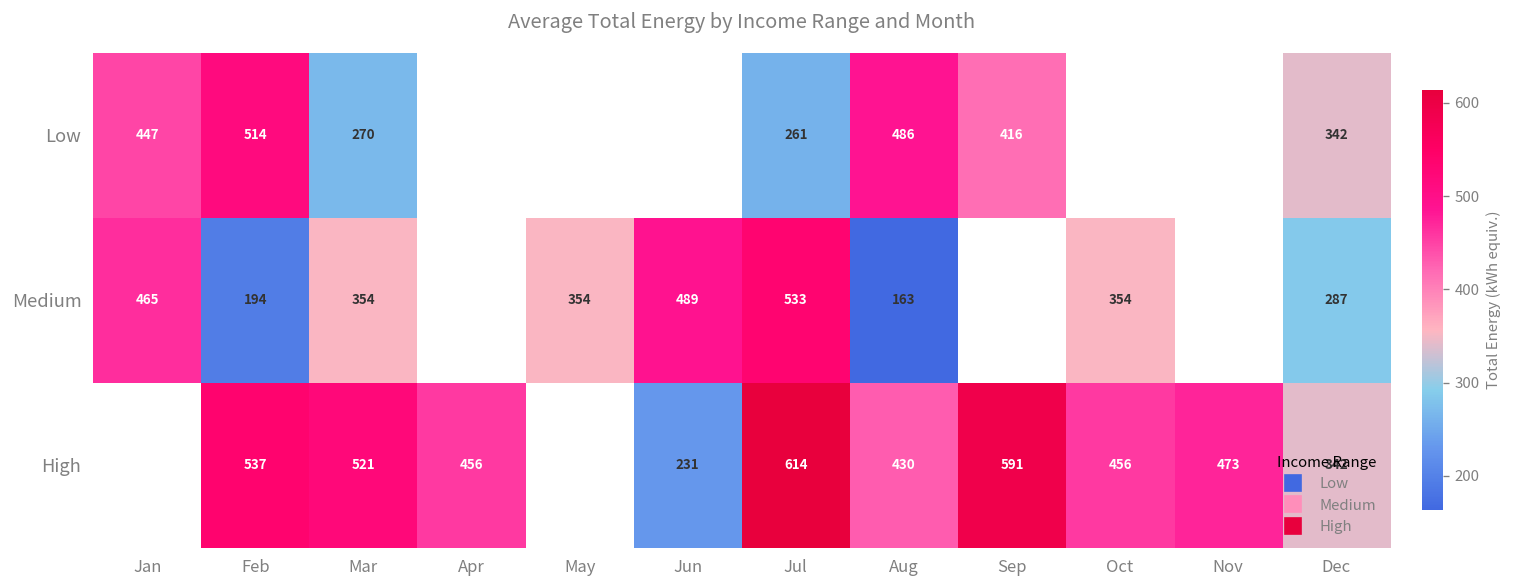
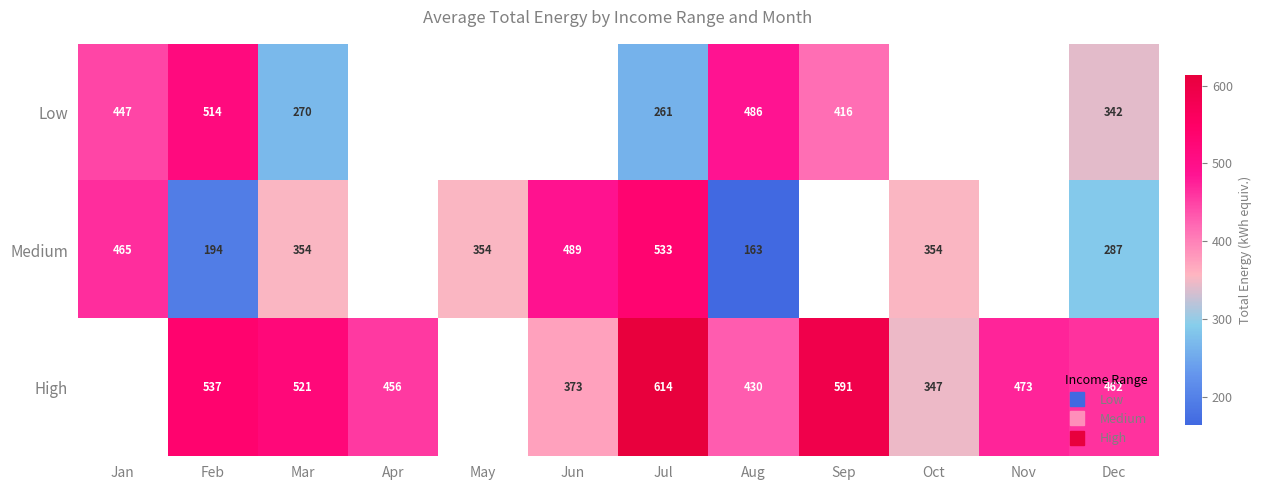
High, Jun: 231 -> 373
High, Oct: 456 -> 347
High, Dec: 342 -> 462
